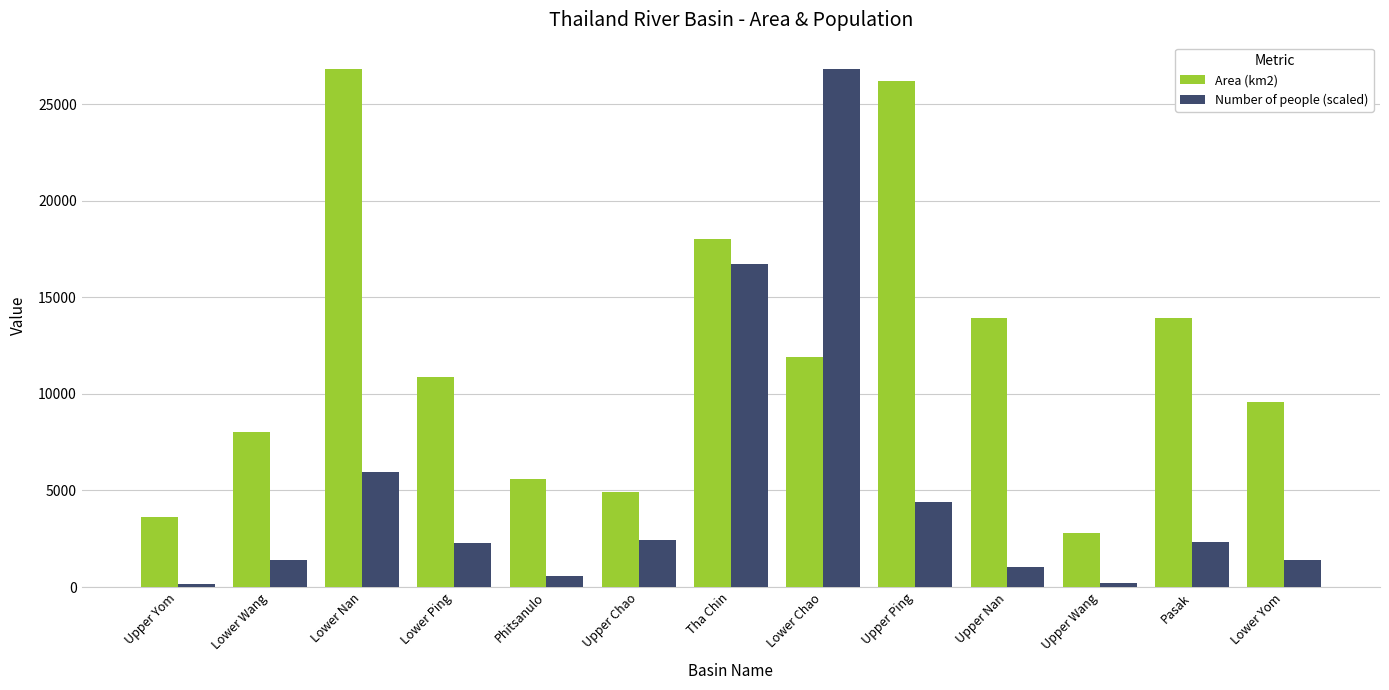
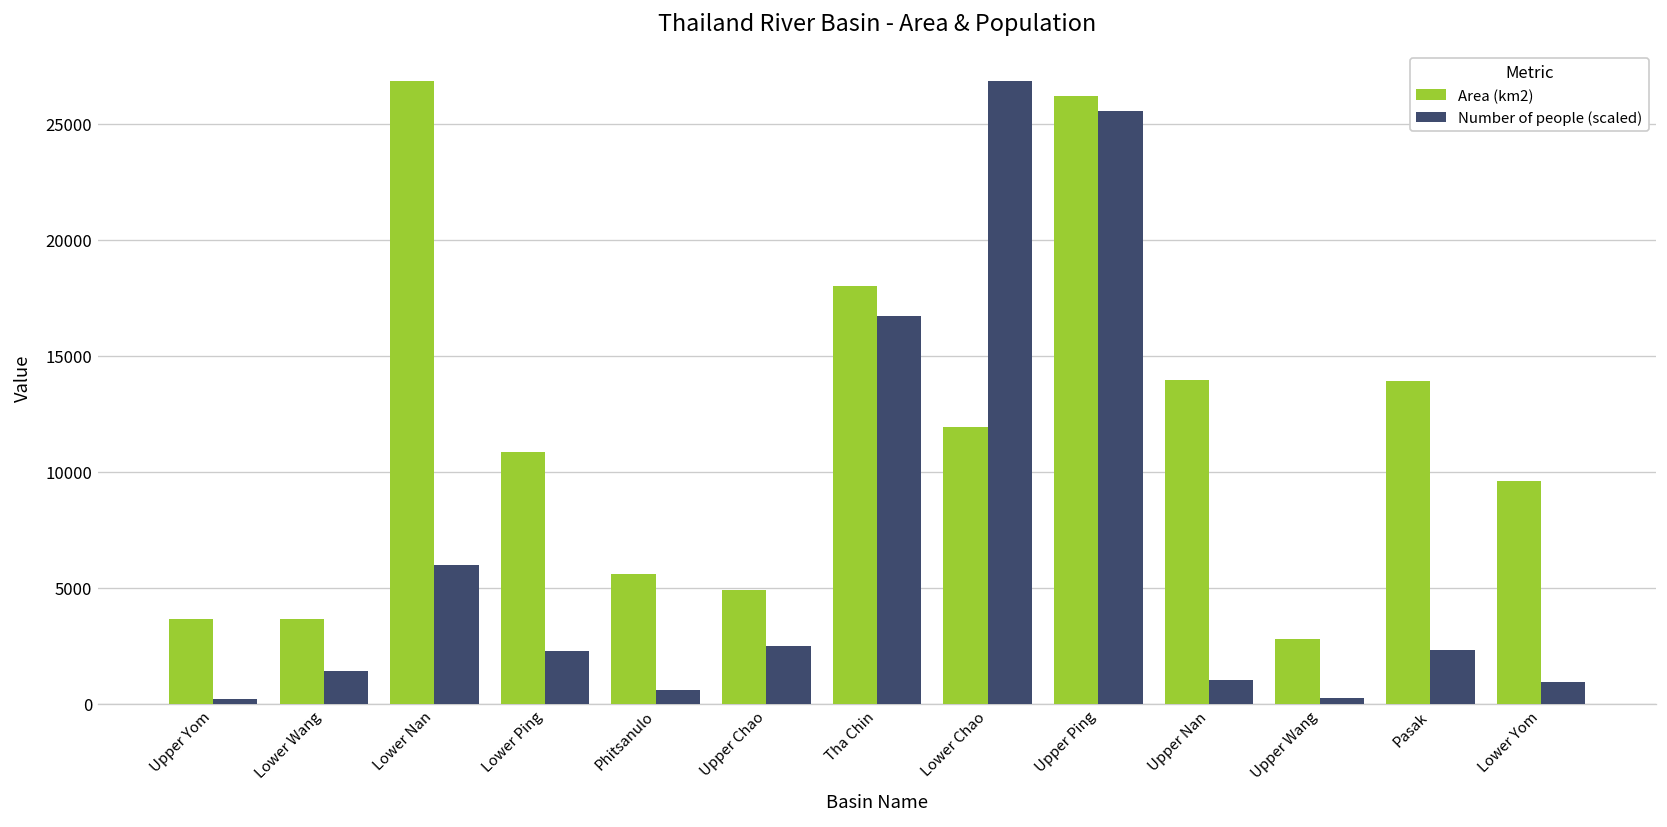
Area (km2), Lower Wang: 8000 -> 3700
Number of people (scaled), Upper Ping: 4400 -> 25500
Number of people (scaled), Lower Yom: 1400 -> 900
